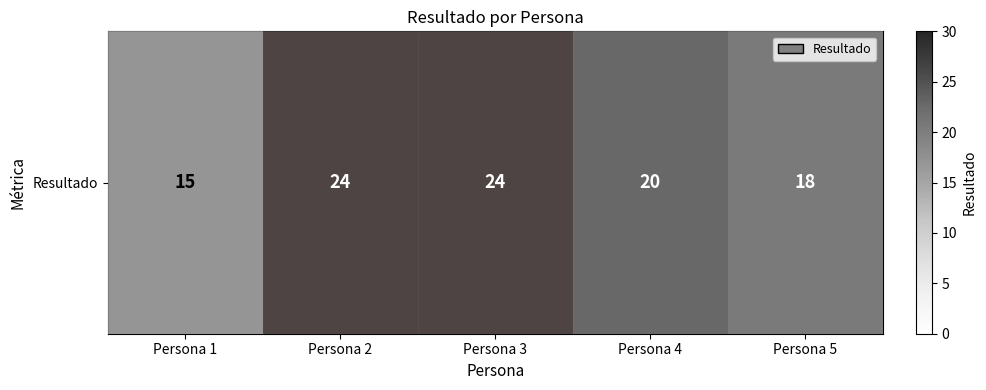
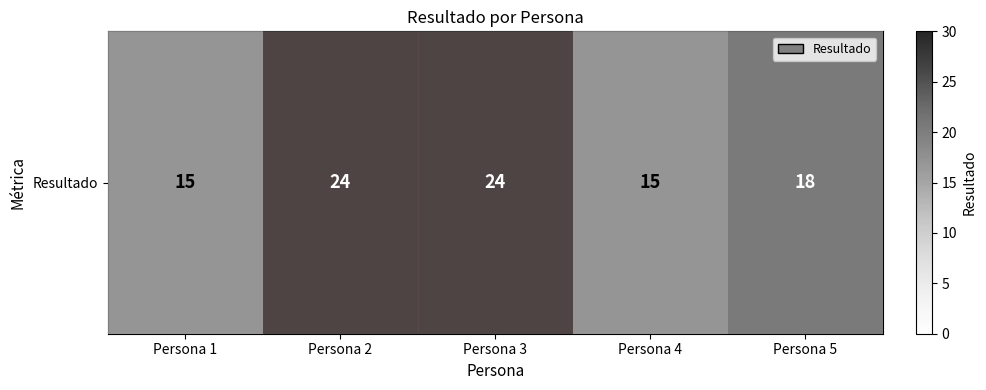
Resultado, Persona 4: 20 -> 15
